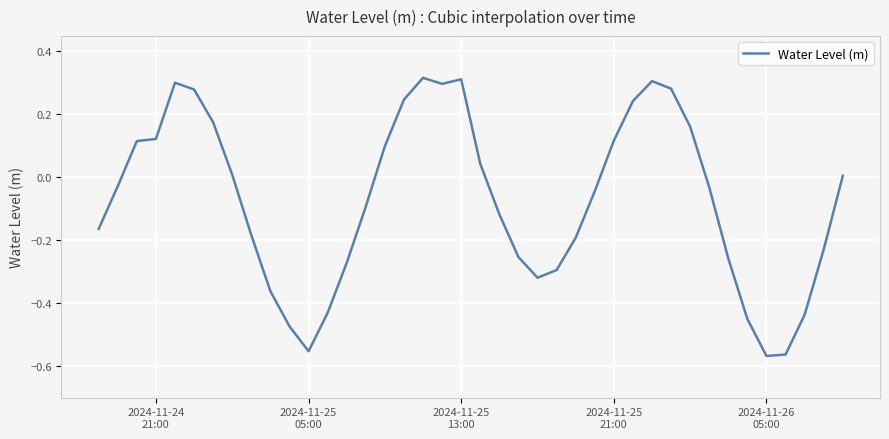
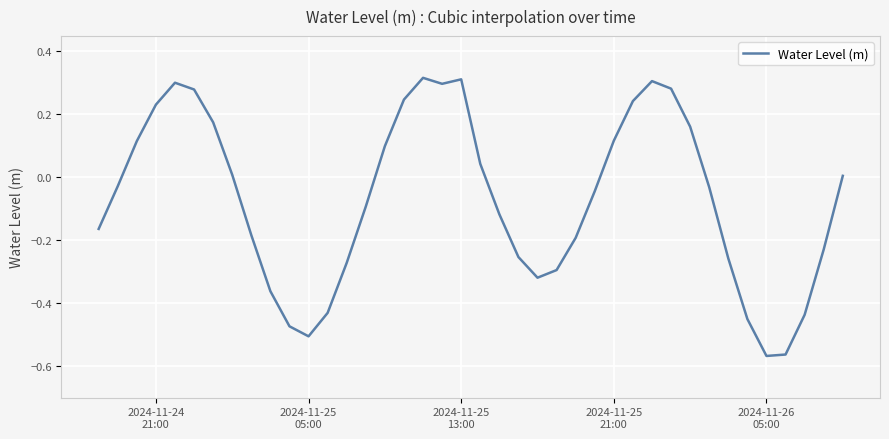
2024-11-24 21:00: 0.12 -> 0.23
2024-11-25 05:00: -0.55 -> -0.51
